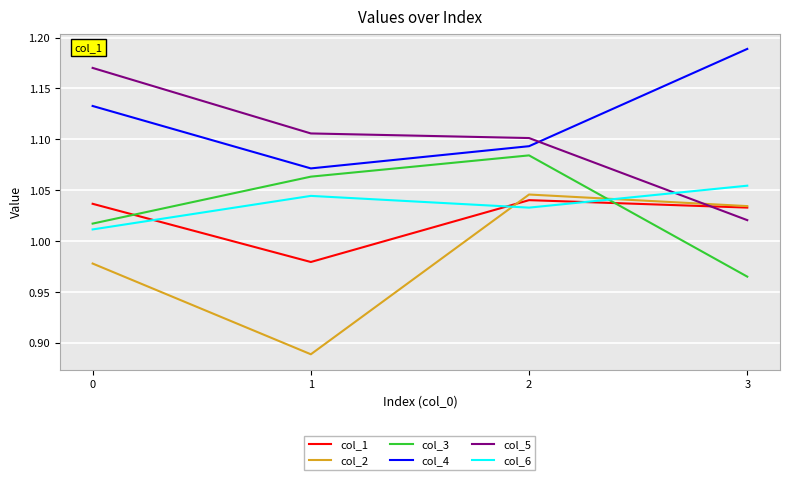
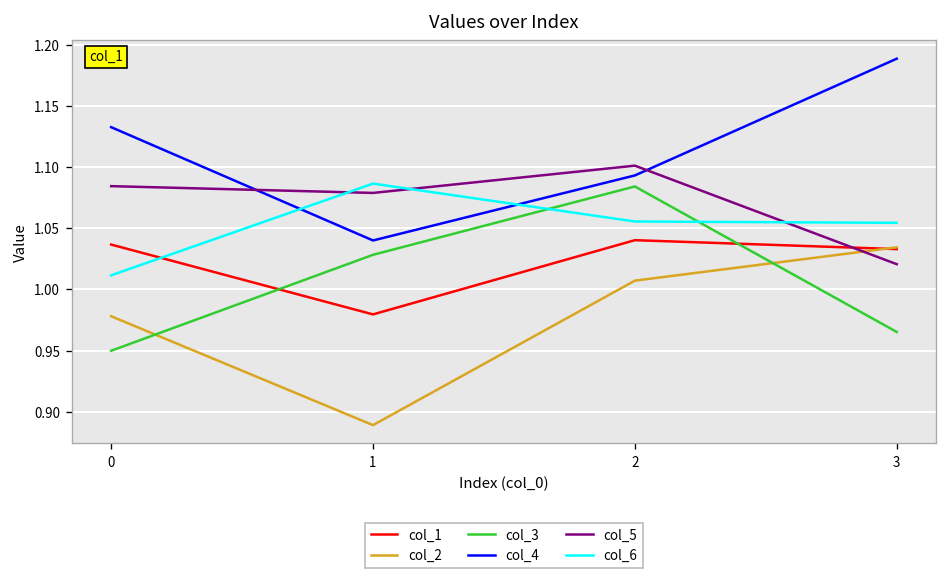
col_3, 0: 1.017 -> 0.950
col_5, 0: 1.170 -> 1.085
col_3, 1: 1.063 -> 1.028
col_4, 1: 1.071 -> 1.040
col_5, 1: 1.106 -> 1.079
col_6, 1: 1.044 -> 1.087
col_2, 2: 1.046 -> 1.007
col_6, 2: 1.033 -> 1.056
